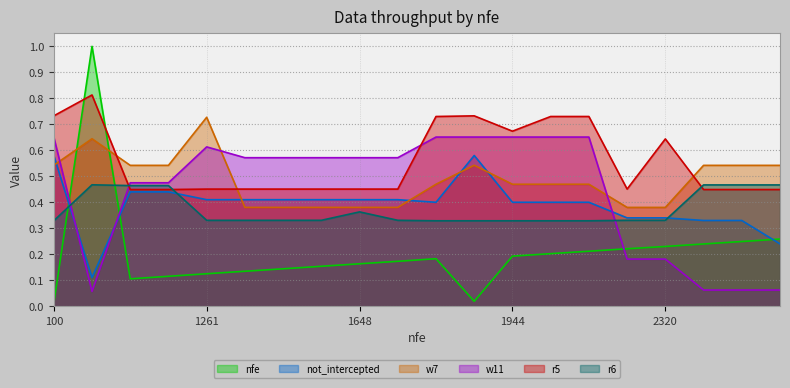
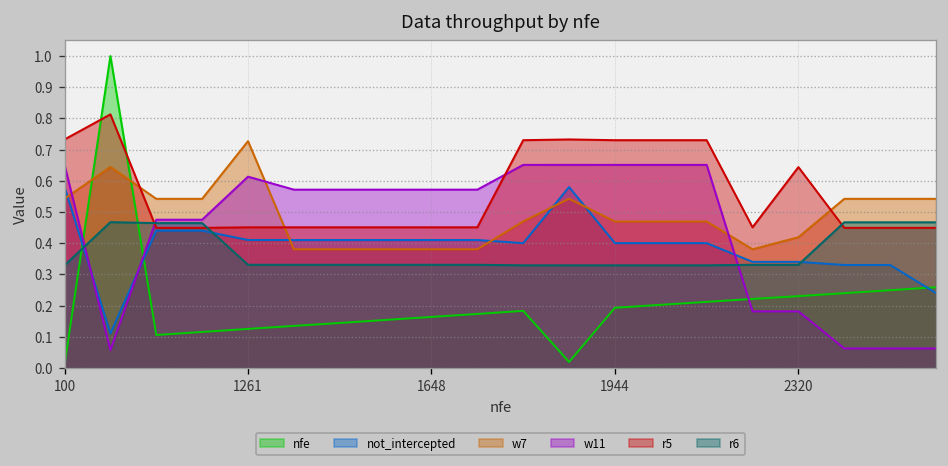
r6, 1648: 0.36 -> 0.33
r5, 1944: 0.67 -> 0.73
w7, 2320: 0.38 -> 0.42
